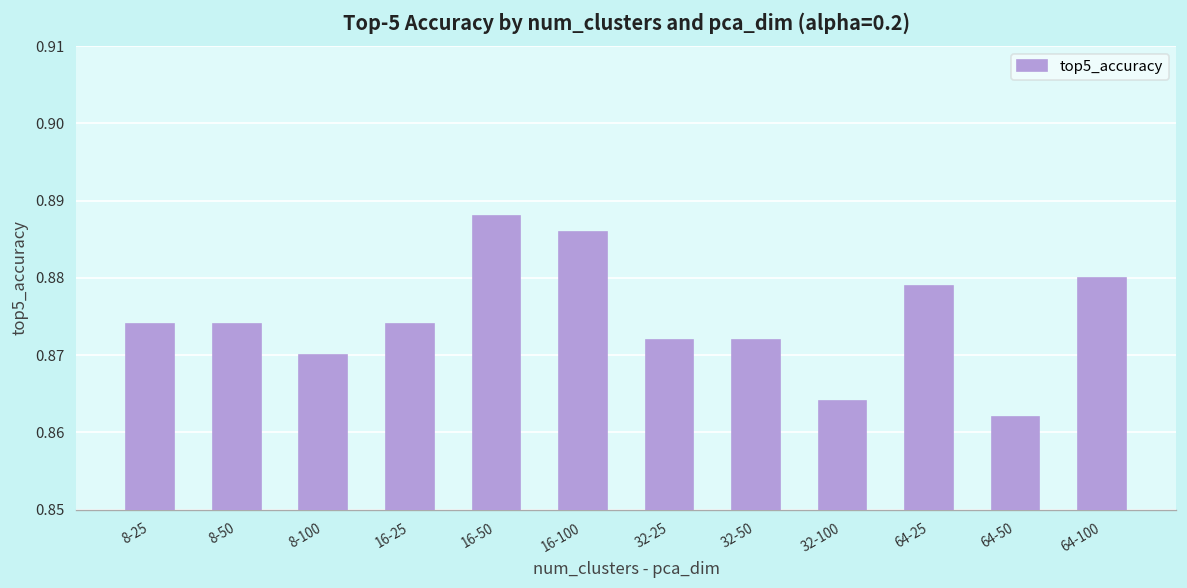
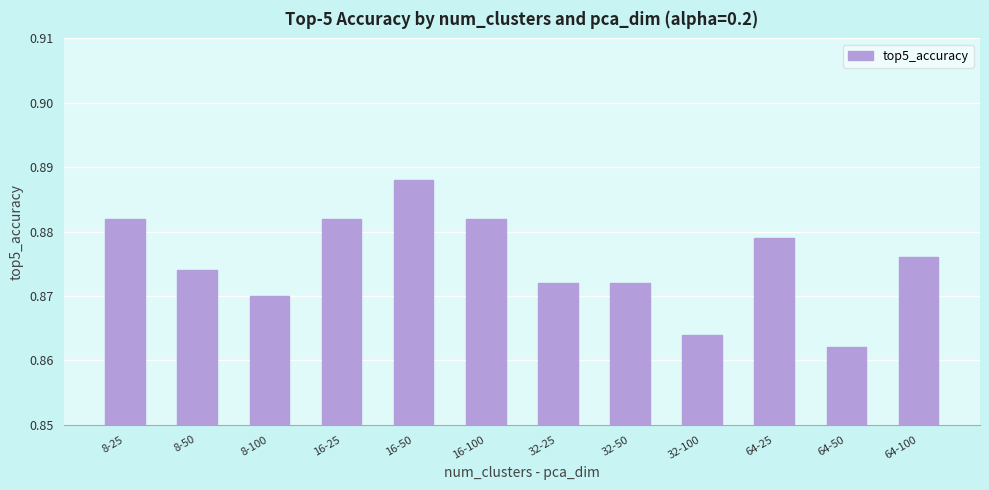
8-25: 0.874 -> 0.882
16-25: 0.874 -> 0.882
16-100: 0.886 -> 0.882
64-100: 0.880 -> 0.876
